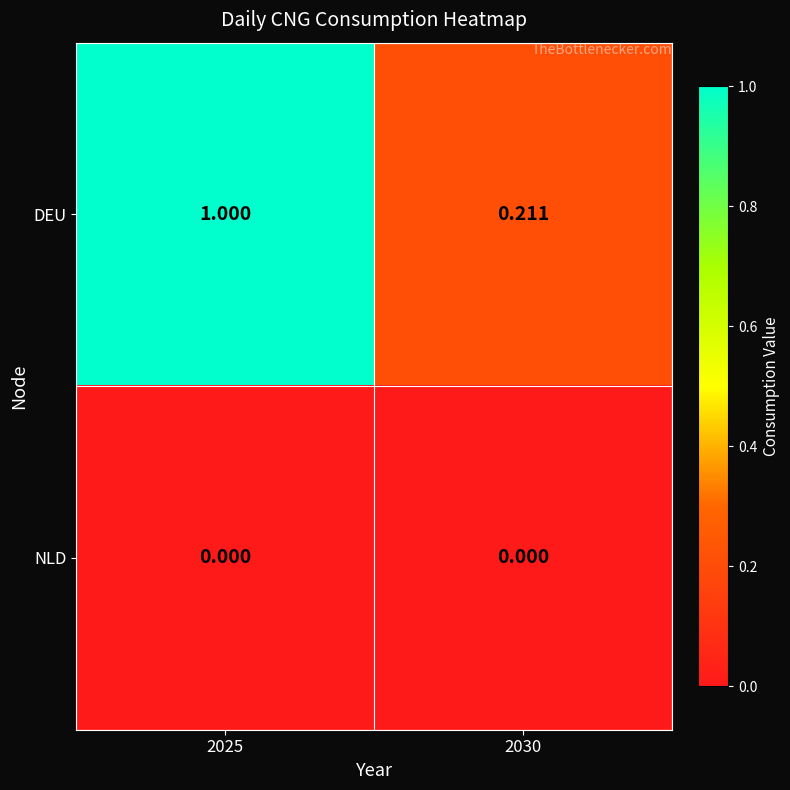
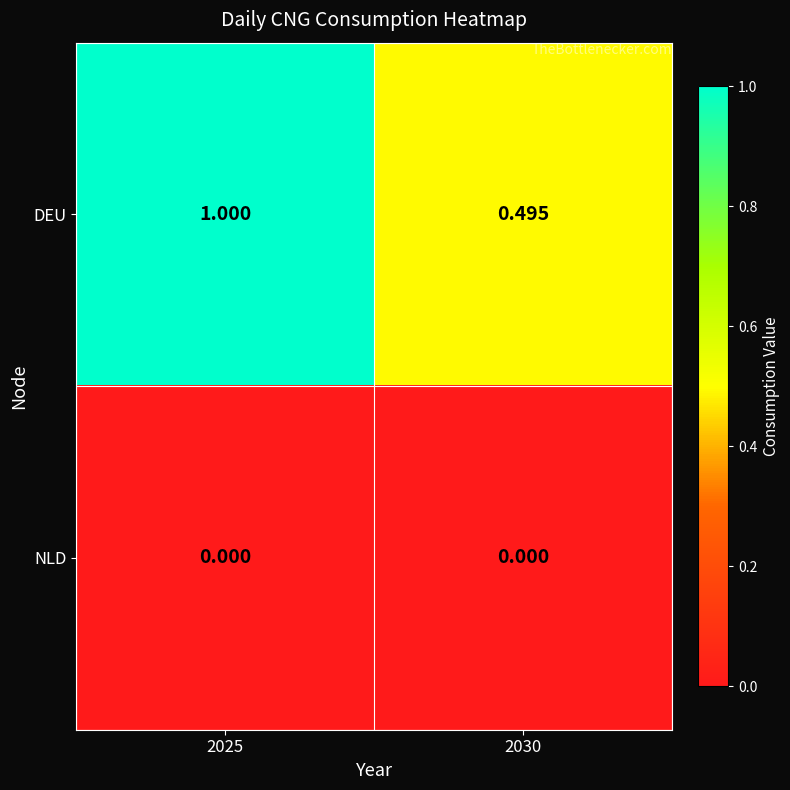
DEU, 2030: 0.211 -> 0.495
